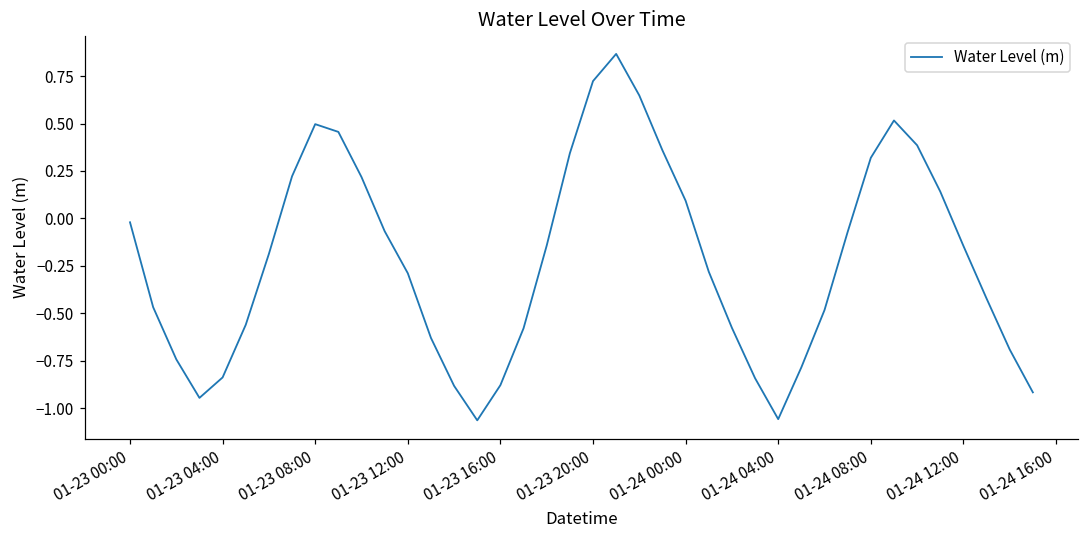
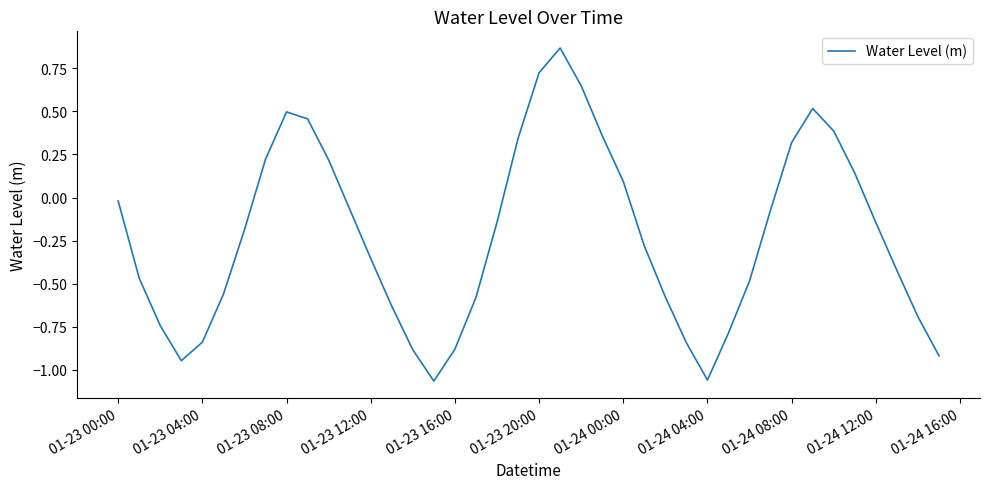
01-23 12:00: -0.29 -> -0.35
